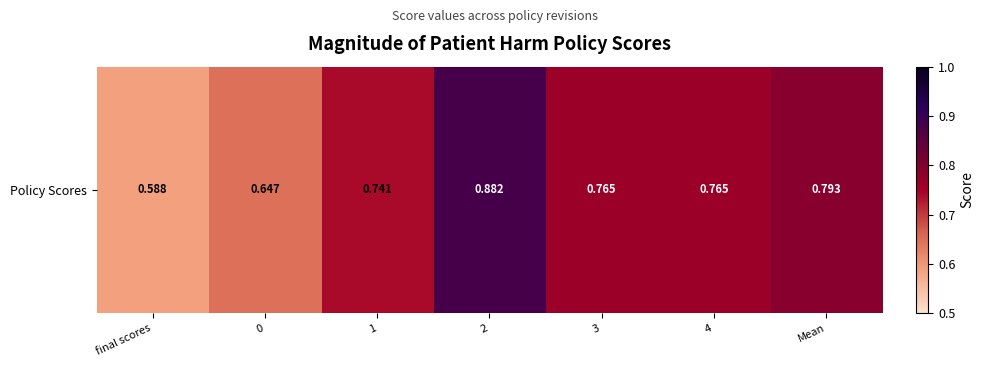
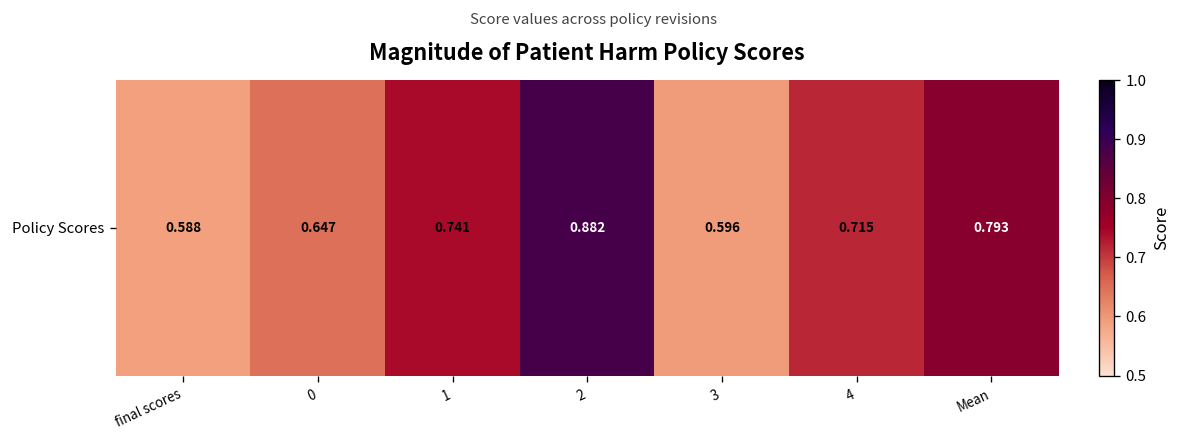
Policy Scores, 3: 0.765 -> 0.596
Policy Scores, 4: 0.765 -> 0.715
